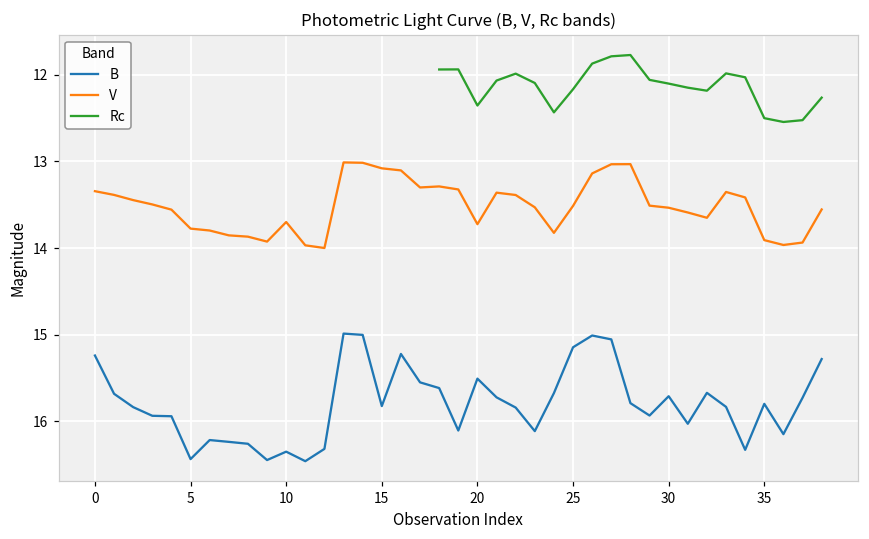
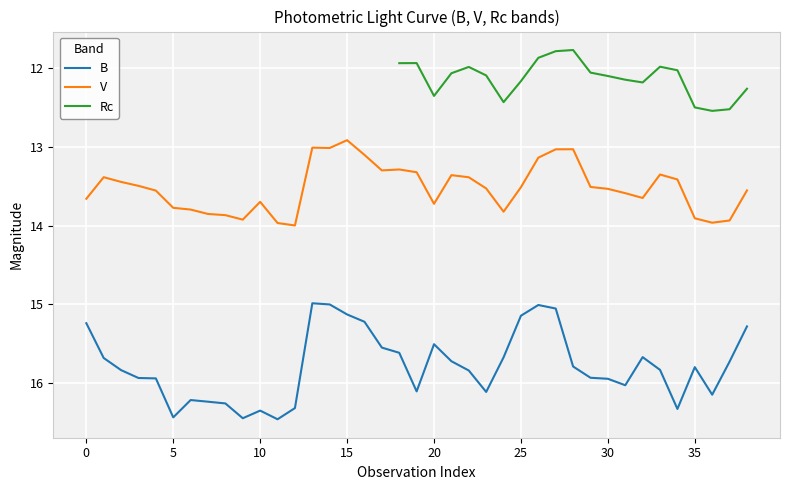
V, 0: 13.3 -> 13.7
B, 15: 15.8 -> 15.1
V, 15: 13.1 -> 12.9
B, 30: 15.7 -> 15.9
